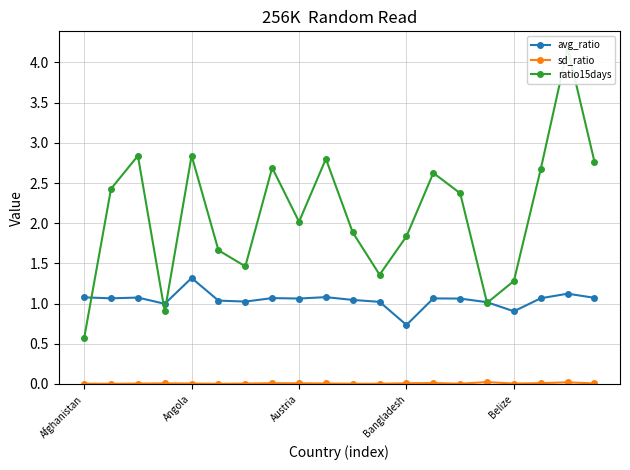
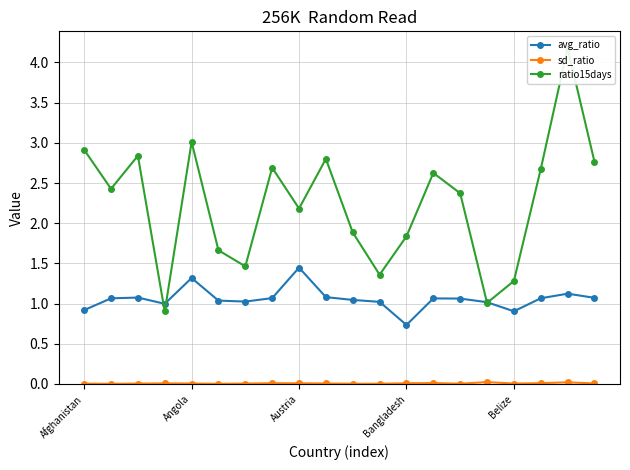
avg_ratio, Afghanistan: 1.1 -> 0.9
ratio15days, Afghanistan: 0.6 -> 2.9
ratio15days, Angola: 2.8 -> 3.0
avg_ratio, Austria: 1.1 -> 1.4
ratio15days, Austria: 2.0 -> 2.2
